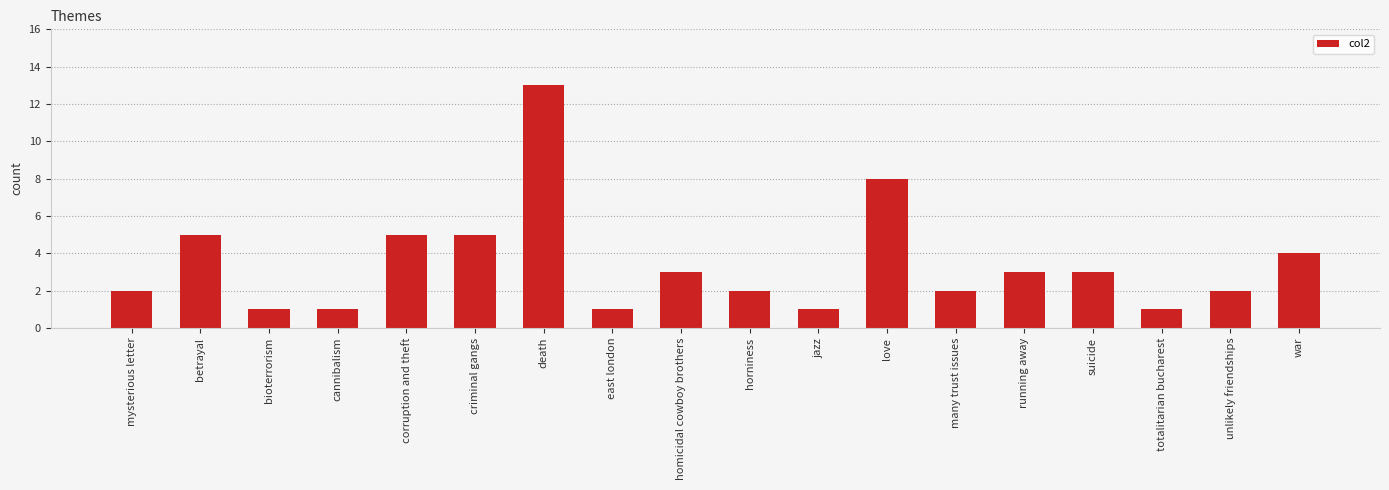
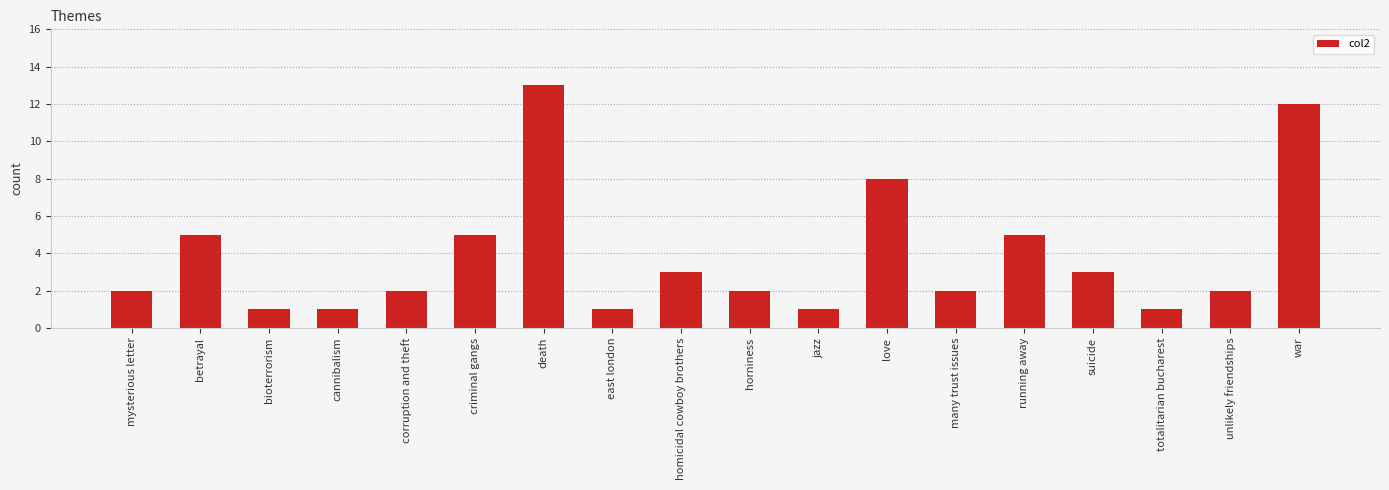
corruption and theft: 5 -> 2
running away: 3 -> 5
war: 4 -> 12
